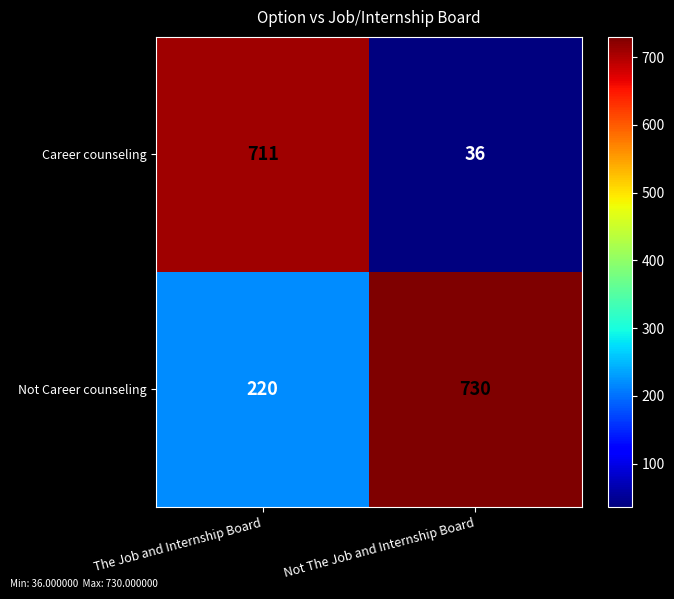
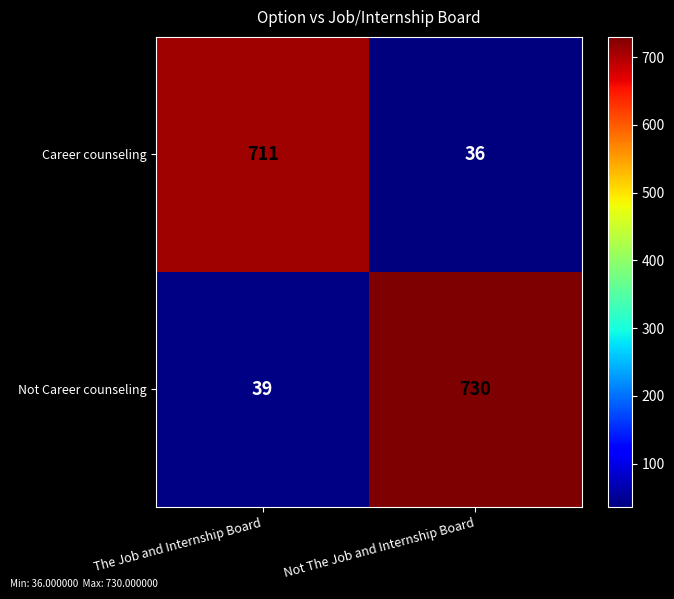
Not Career counseling, The Job and Internship Board: 220 -> 39
